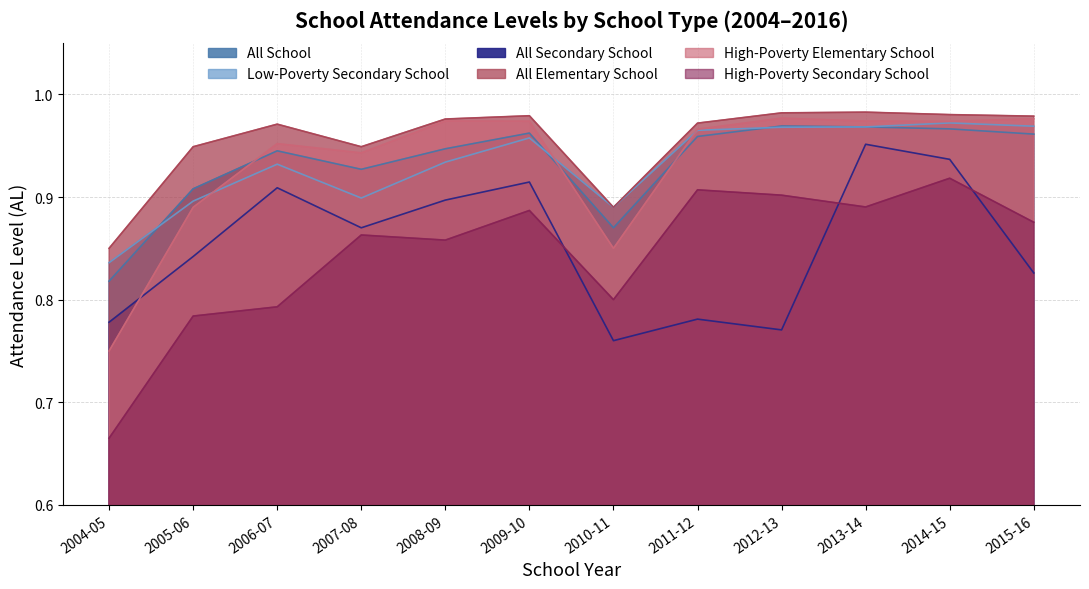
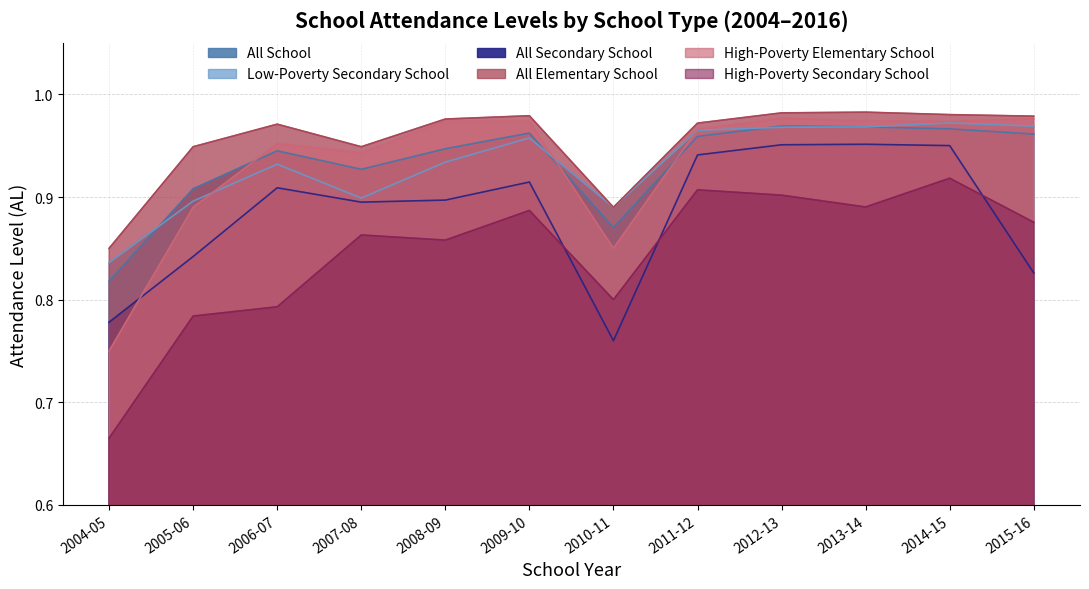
All Secondary School, 2007-08: 0.870 -> 0.895
All Secondary School, 2011-12: 0.781 -> 0.941
All Secondary School, 2012-13: 0.771 -> 0.951
All Secondary School, 2014-15: 0.937 -> 0.950
